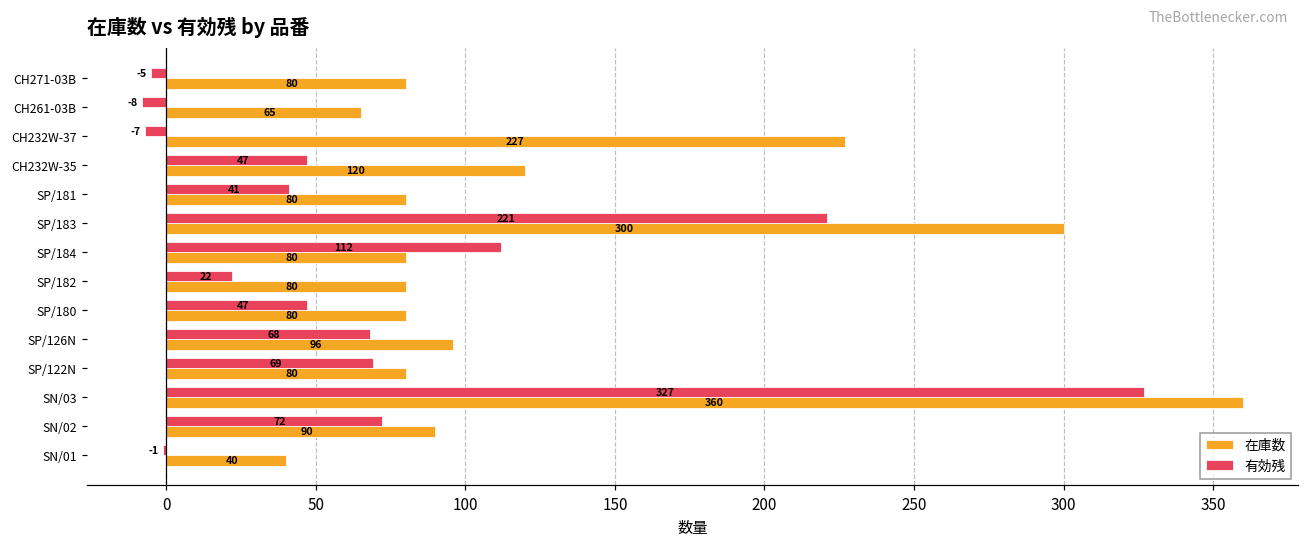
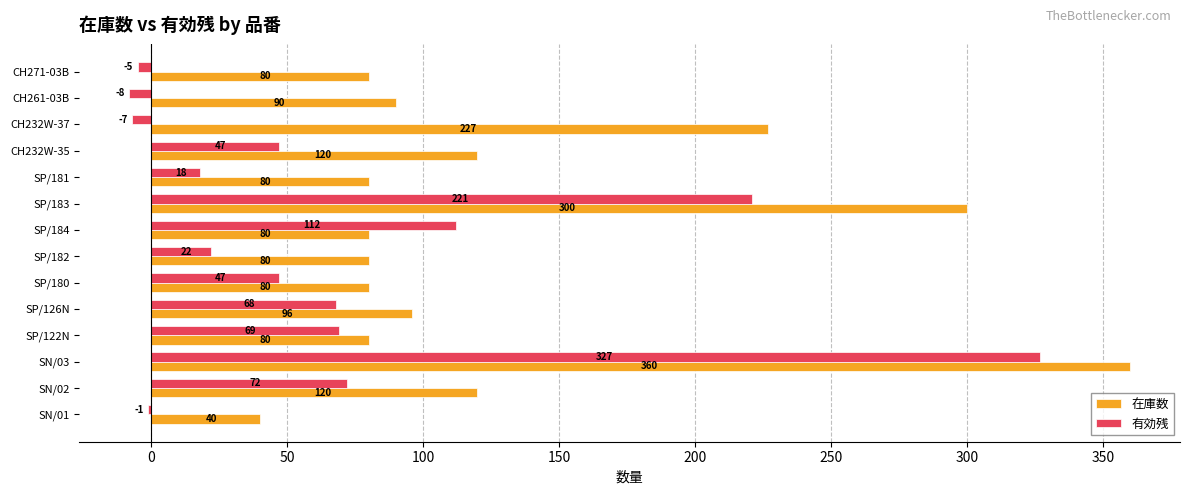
在庫数, CH261-03B: 65 -> 90
有効残, SP/181: 41 -> 18
在庫数, SN/02: 90 -> 120
